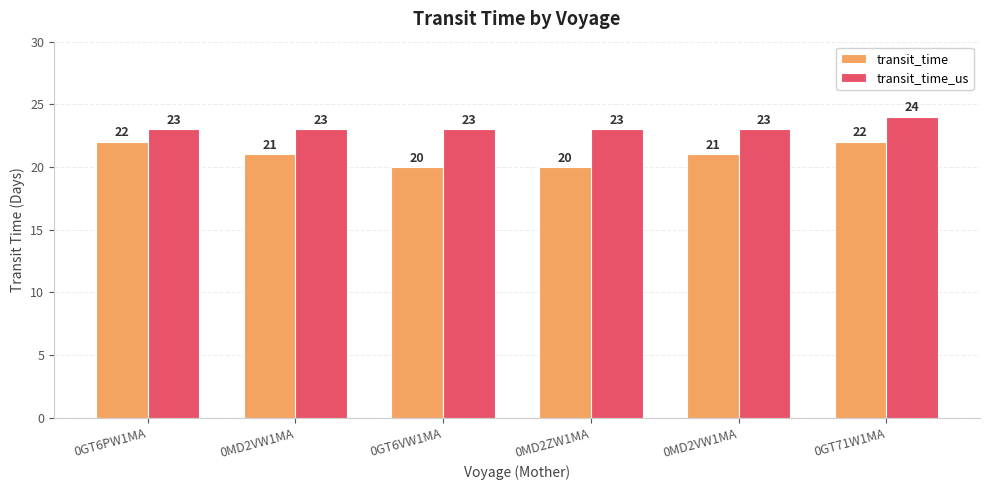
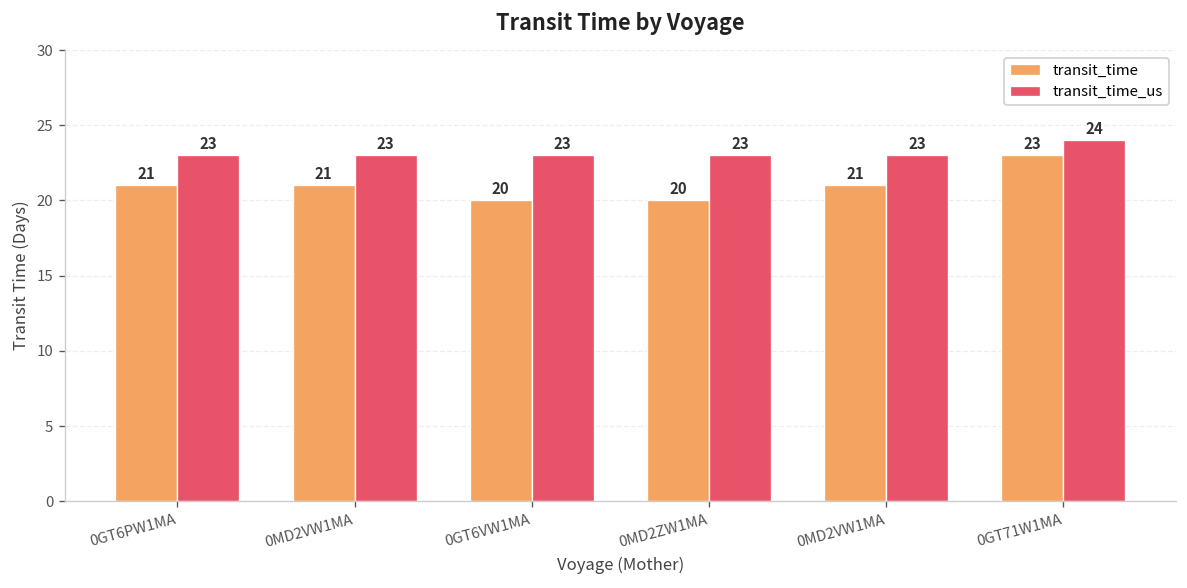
transit_time, 0GT6PW1MA: 22 -> 21
transit_time, 0GT71W1MA: 22 -> 23
